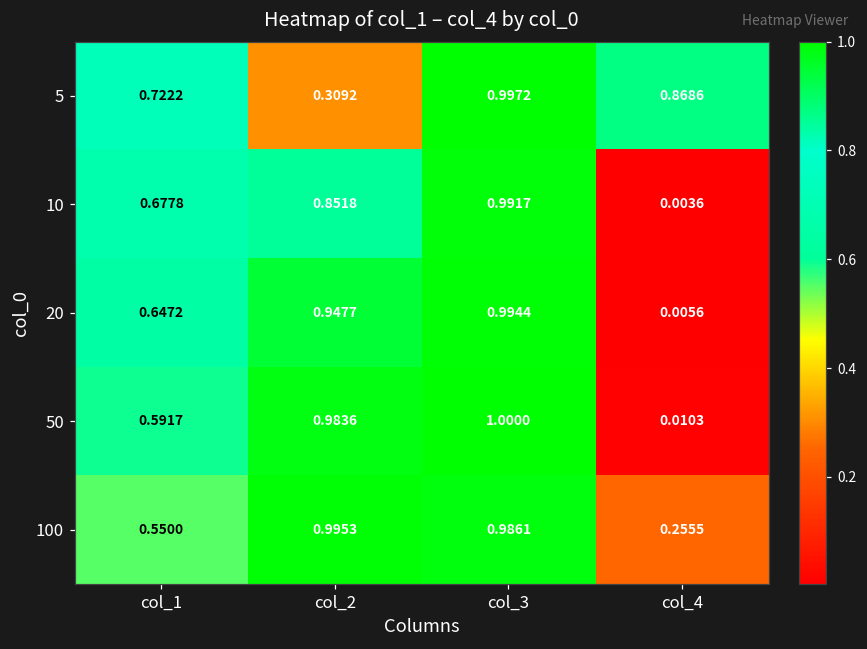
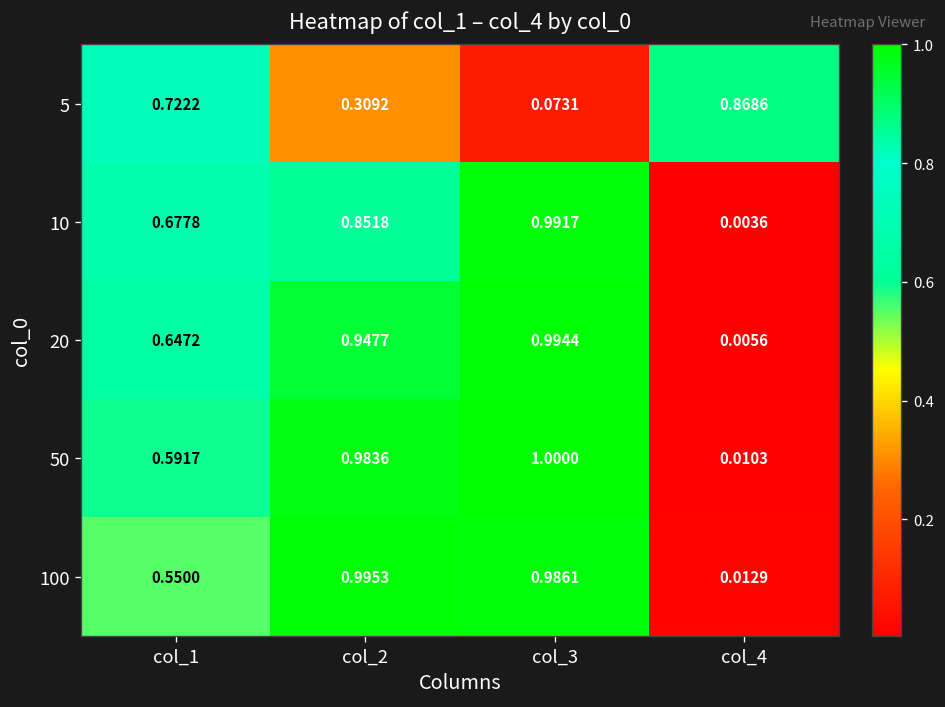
5, col_3: 0.9972 -> 0.0731
100, col_4: 0.2555 -> 0.0129
